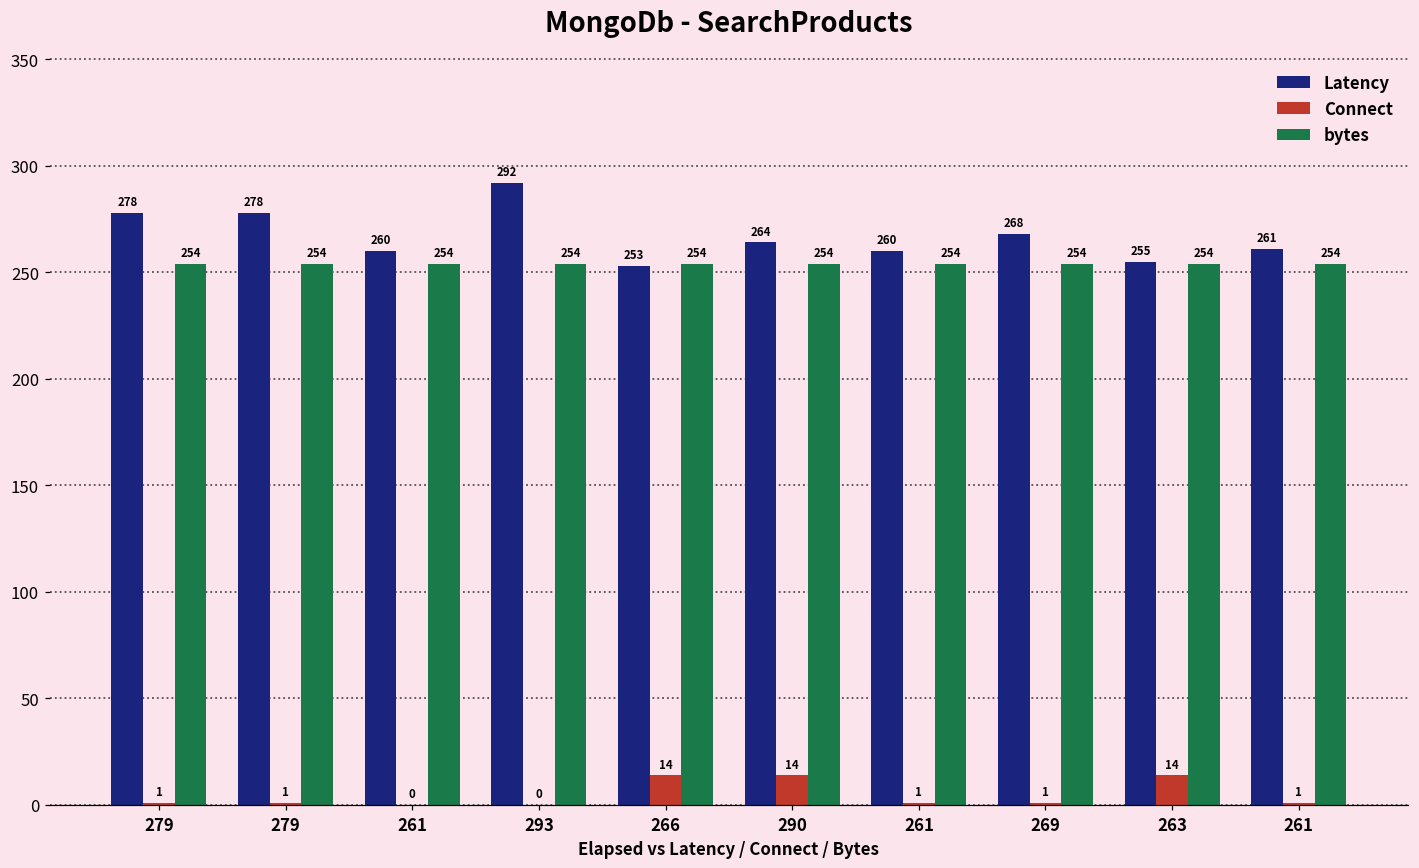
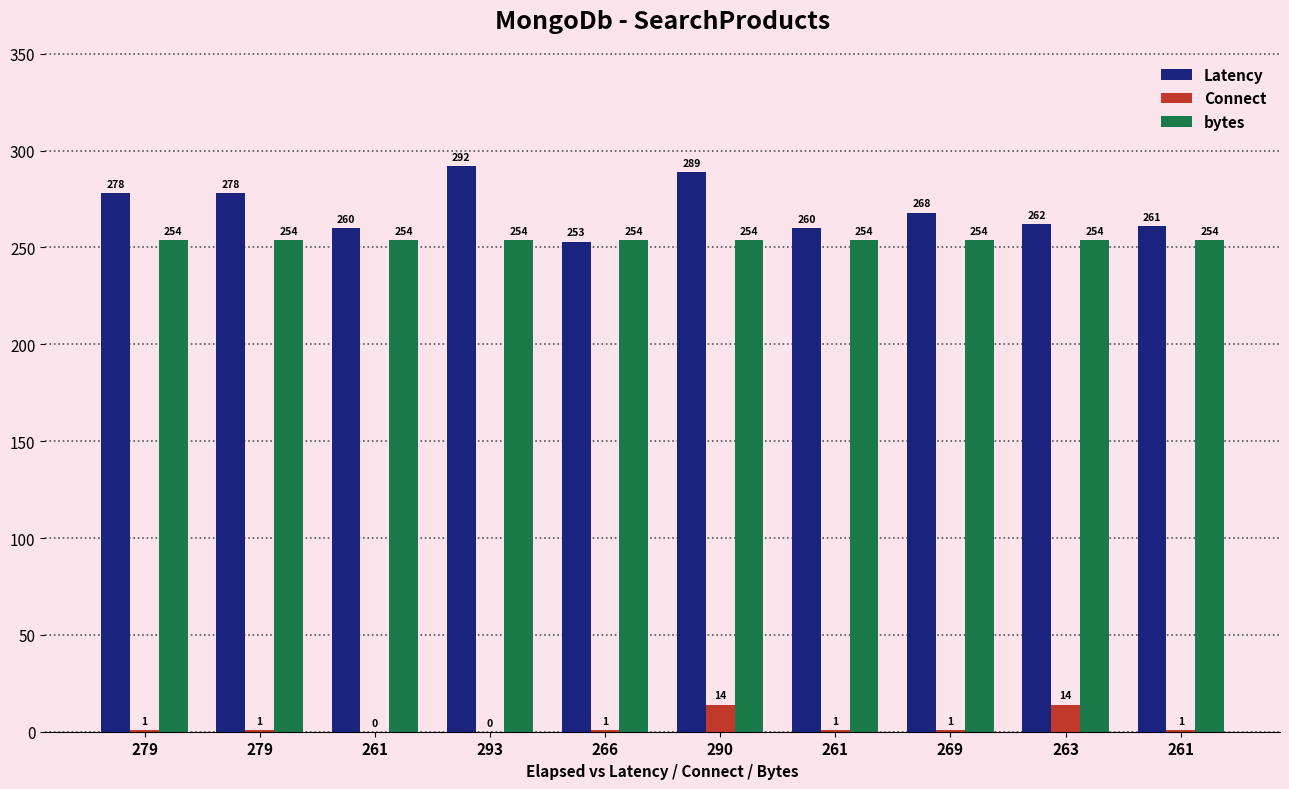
Connect, 266: 14 -> 1
Latency, 290: 264 -> 289
Latency, 263: 255 -> 262
